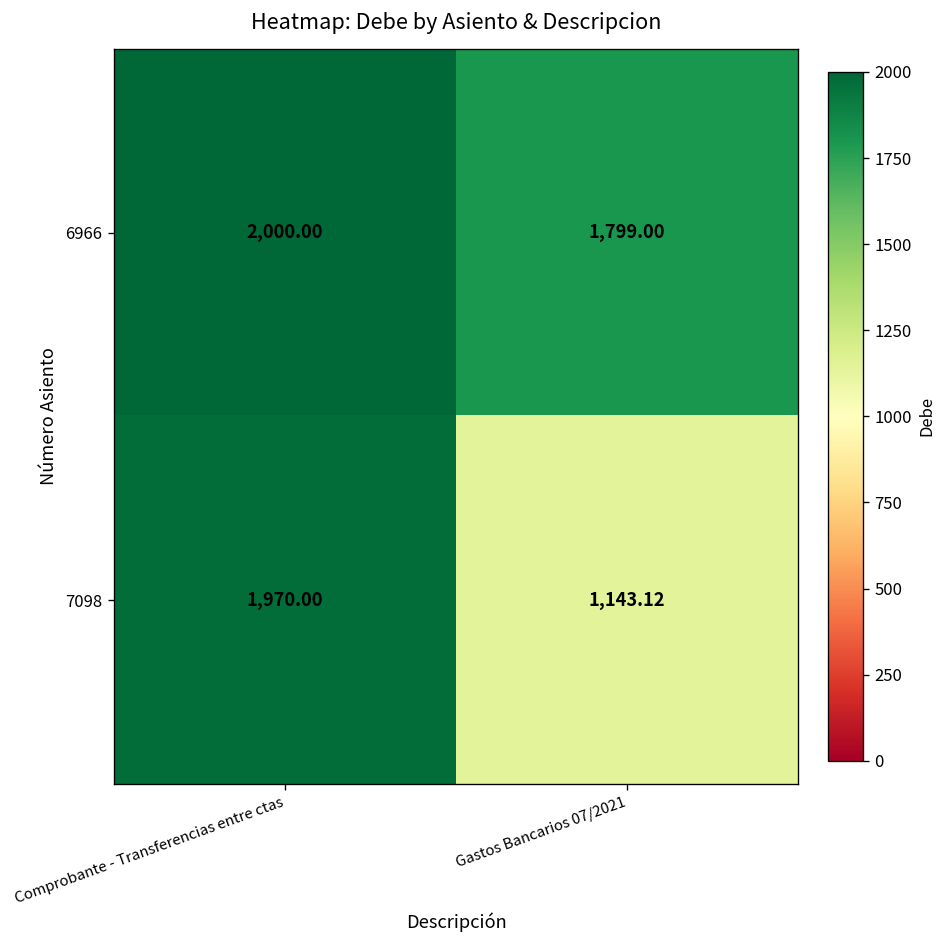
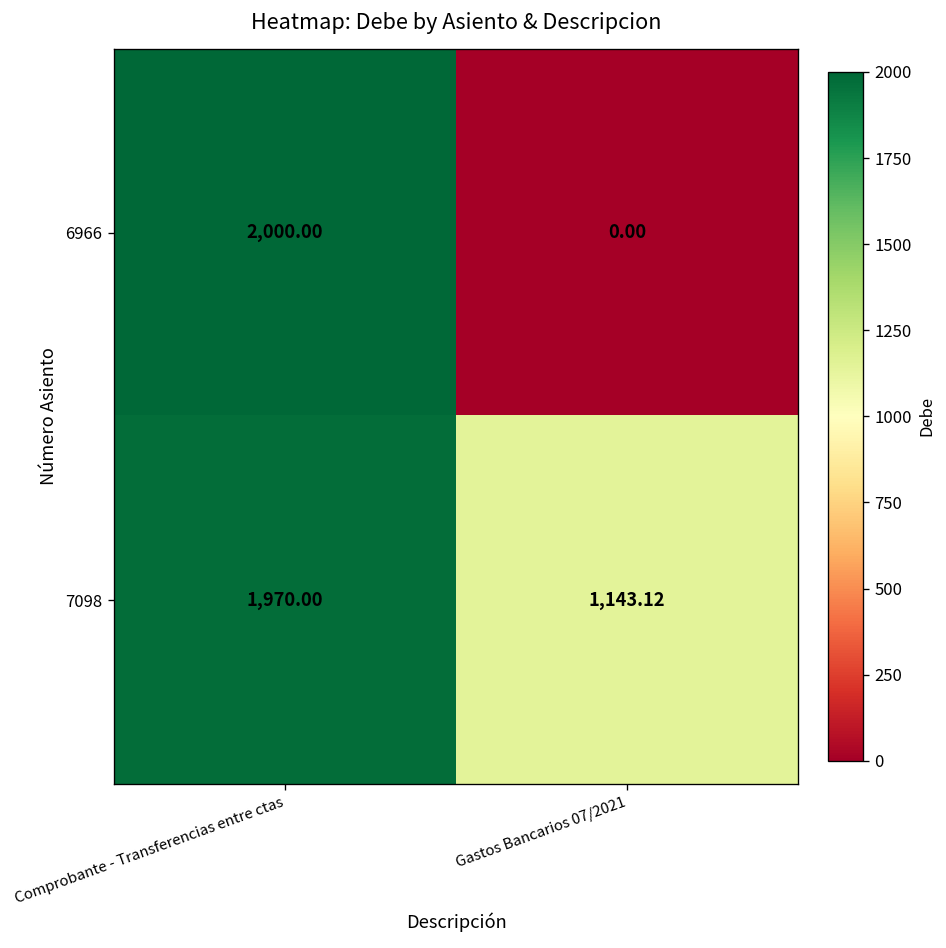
6966, Gastos Bancarios 07/2021: 1,799.00 -> 0.00
